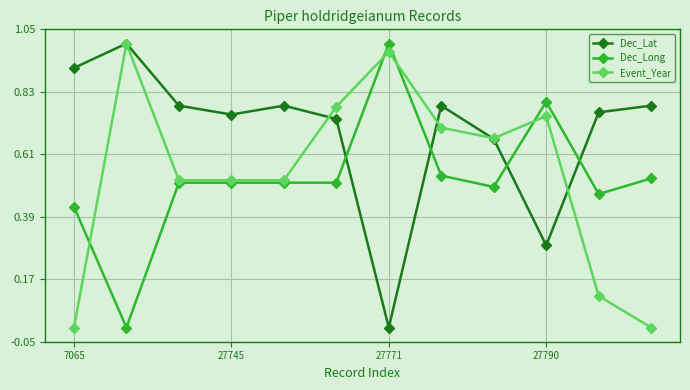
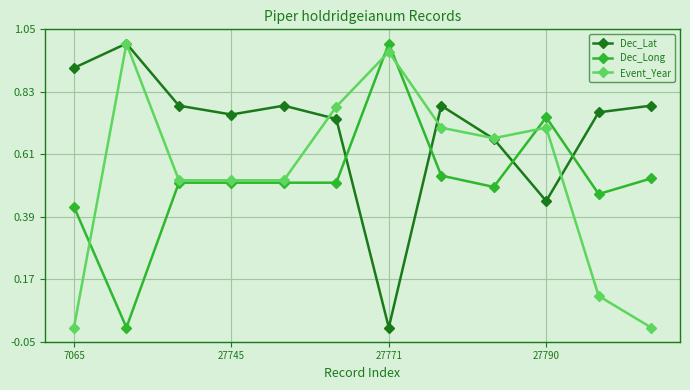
Dec_Lat, 27790: 0.29 -> 0.45
Dec_Long, 27790: 0.80 -> 0.74
Event_Year, 27790: 0.74 -> 0.70
